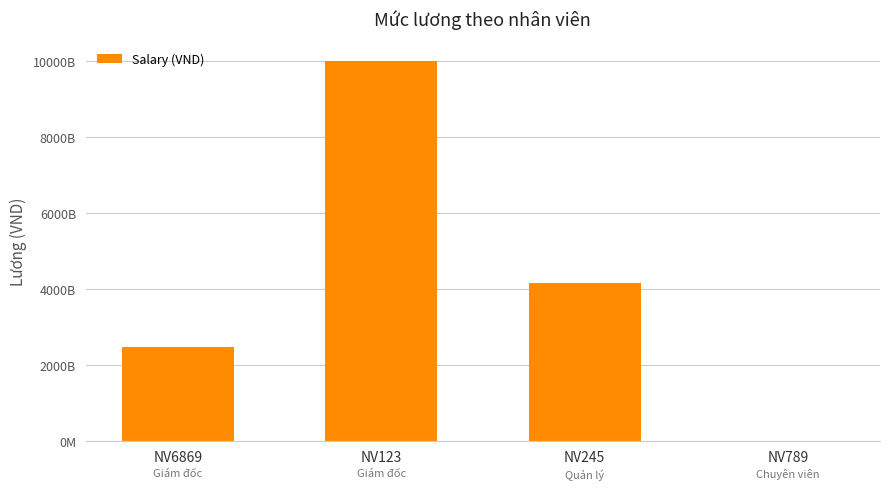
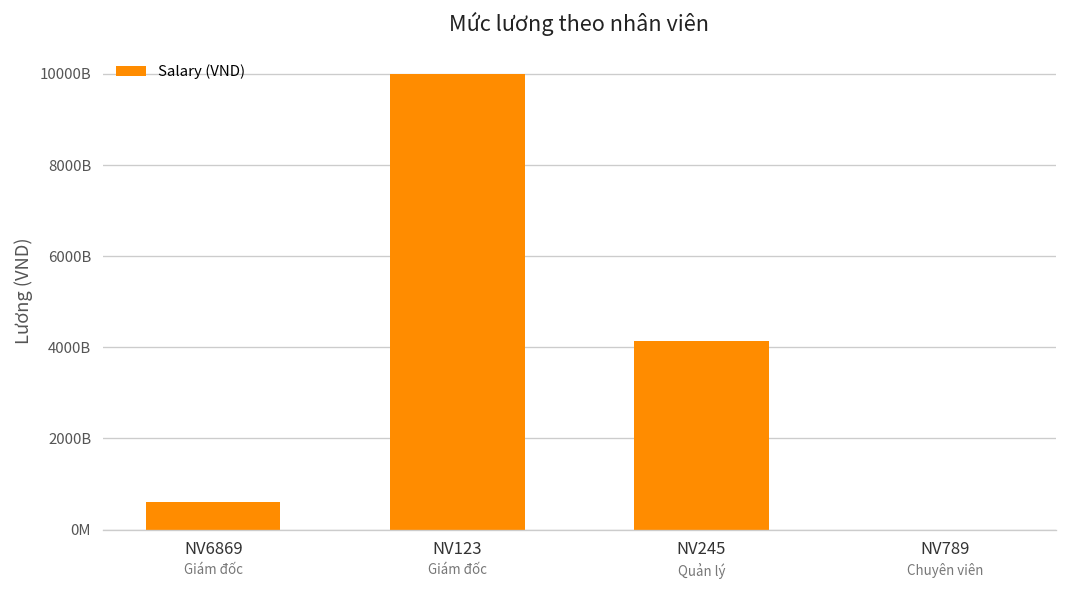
NV6869: 2500000000000 -> 600000000000
